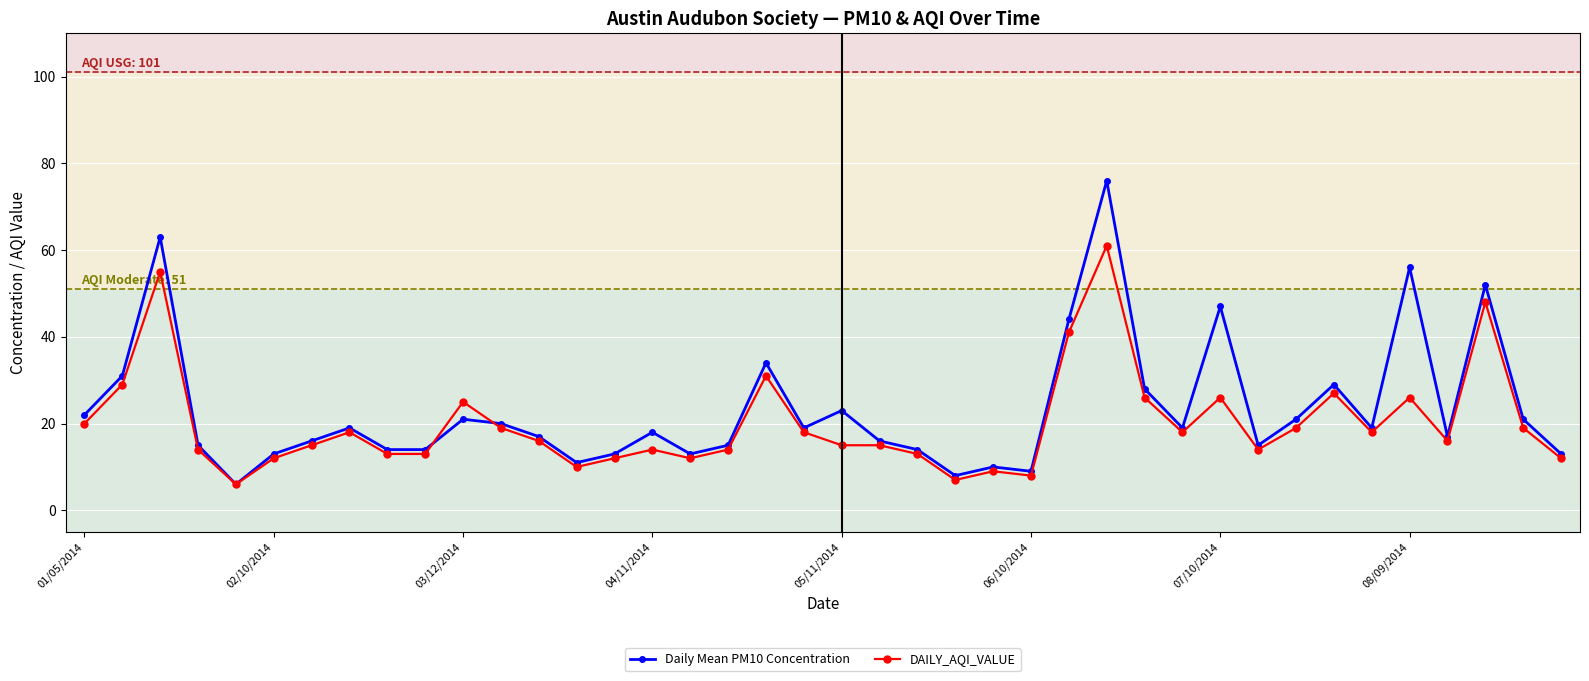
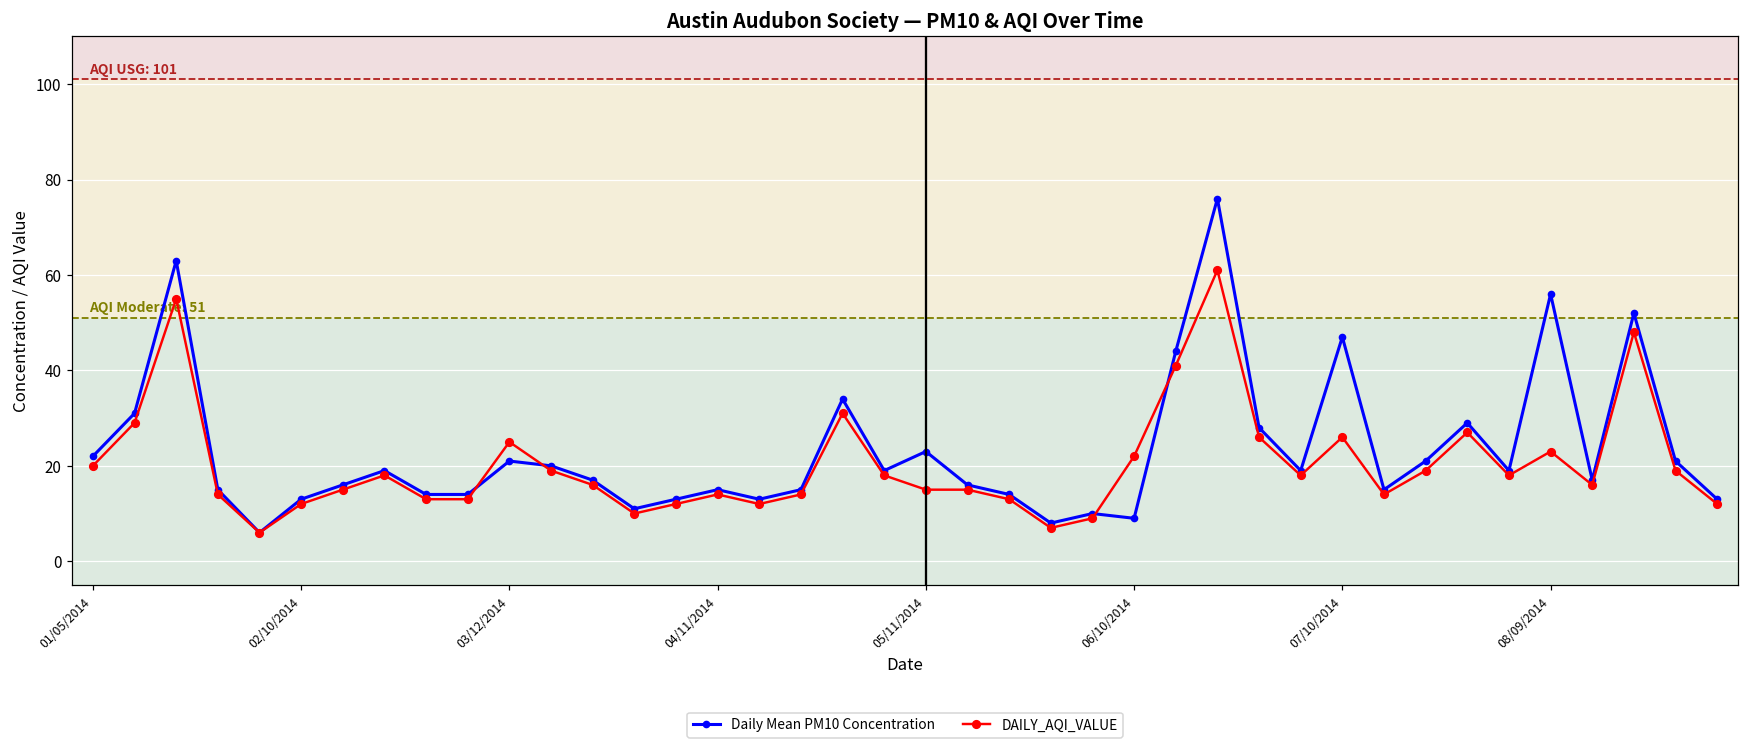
Daily Mean PM10 Concentration, 04/11/2014: 18 -> 15
DAILY_AQI_VALUE, 06/10/2014: 8 -> 22
DAILY_AQI_VALUE, 08/09/2014: 26 -> 23
